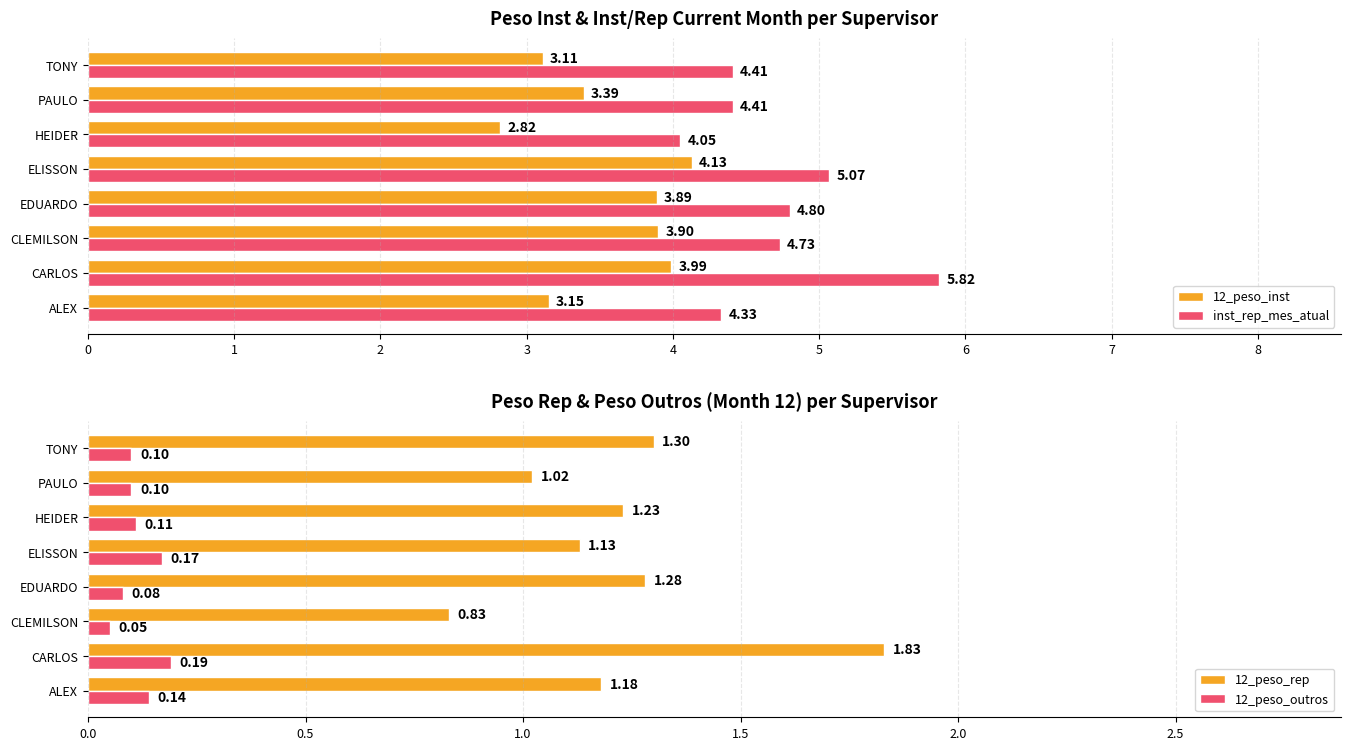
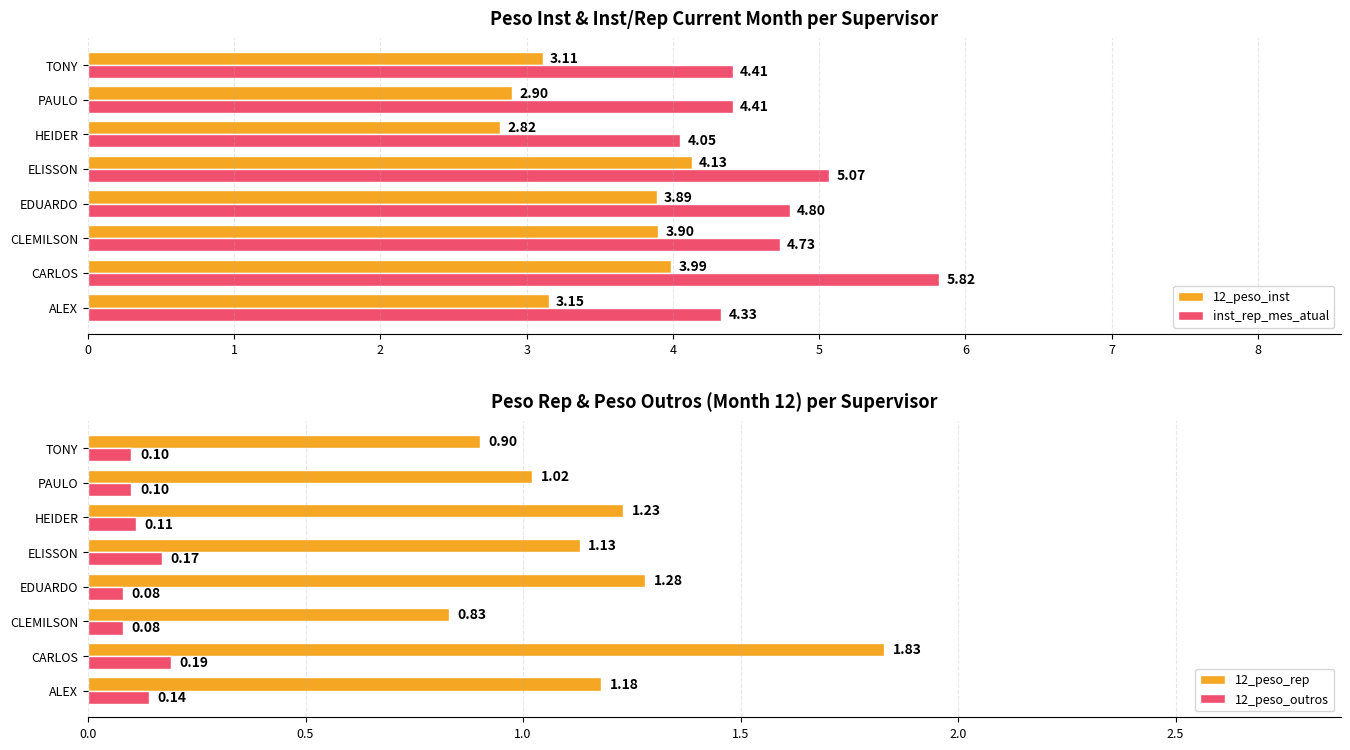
Peso Inst & Inst/Rep Current Month per Supervisor, 12_peso_inst, PAULO: 3.39 -> 2.90
Peso Rep & Peso Outros (Month 12) per Supervisor, 12_peso_rep, TONY: 1.30 -> 0.90
Peso Rep & Peso Outros (Month 12) per Supervisor, 12_peso_outros, CLEMILSON: 0.05 -> 0.08
